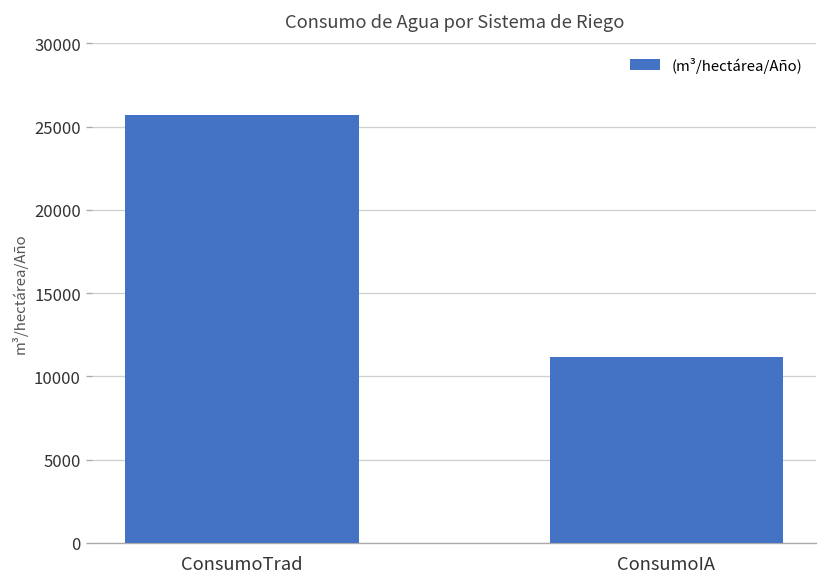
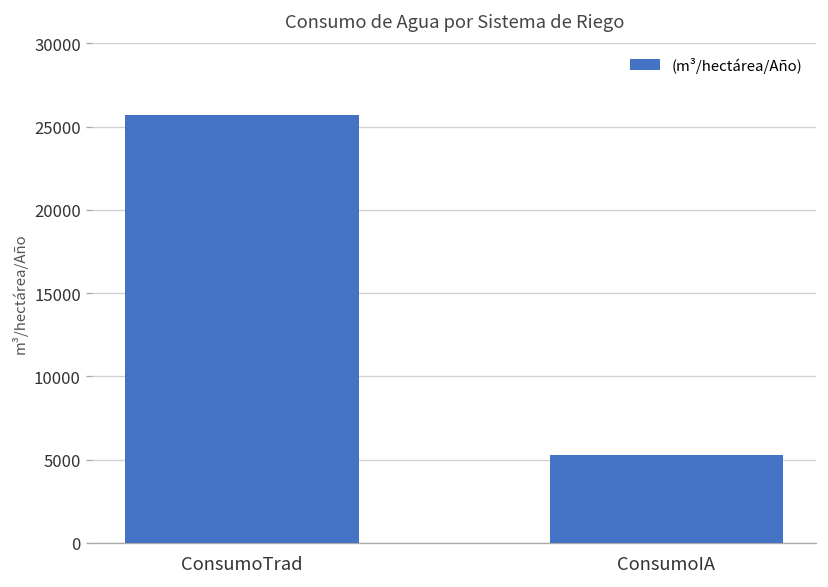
ConsumoIA: 11200 -> 5300
